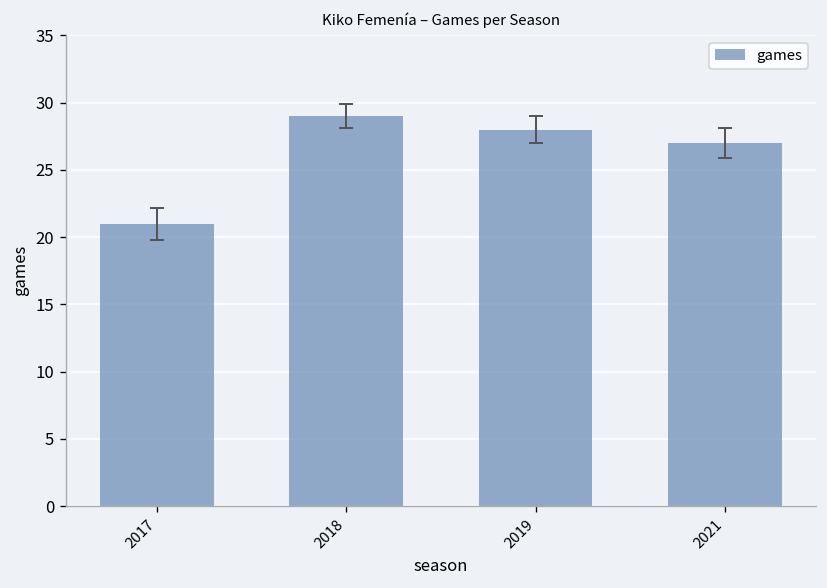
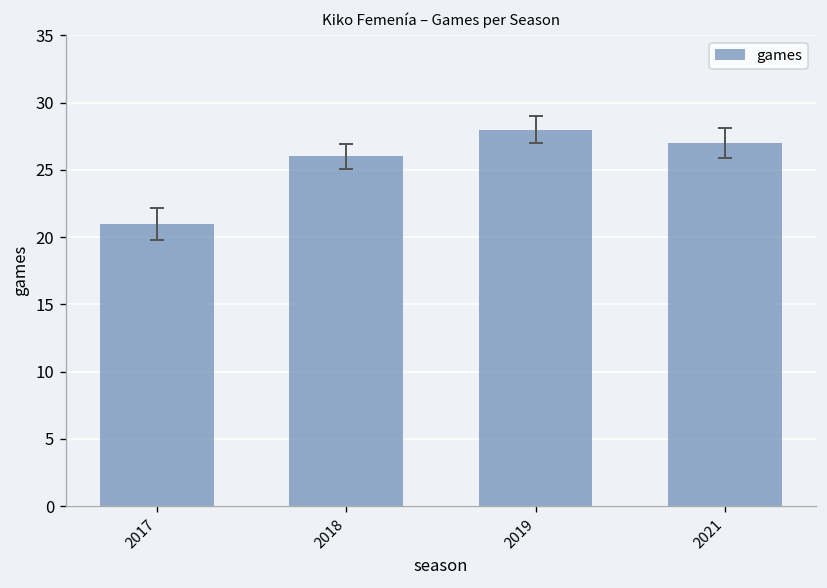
games, 2018: 29 -> 26
